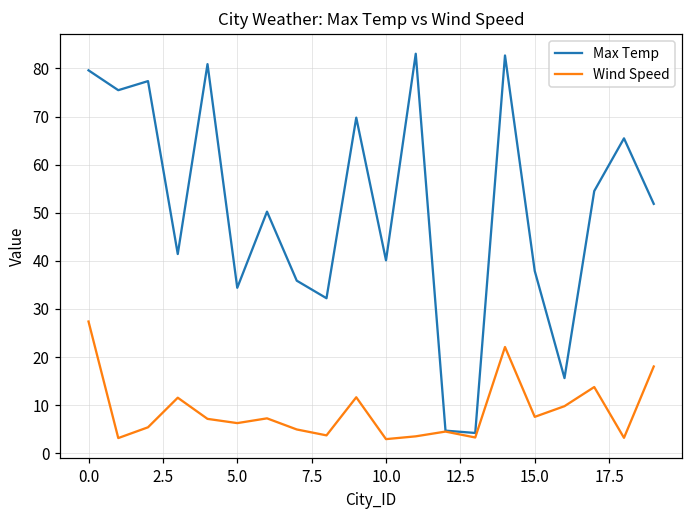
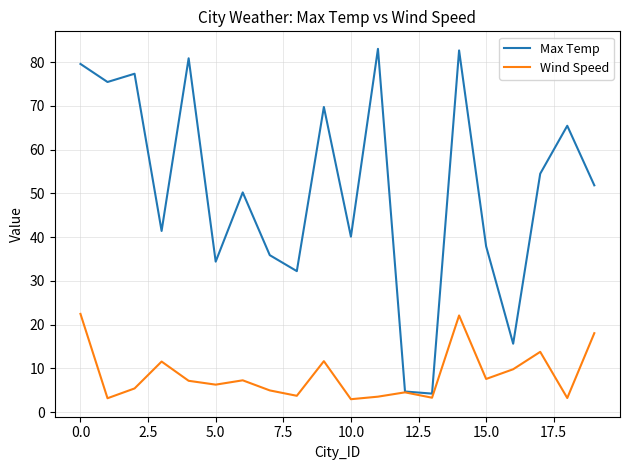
Wind Speed, 0.0: 27 -> 22
